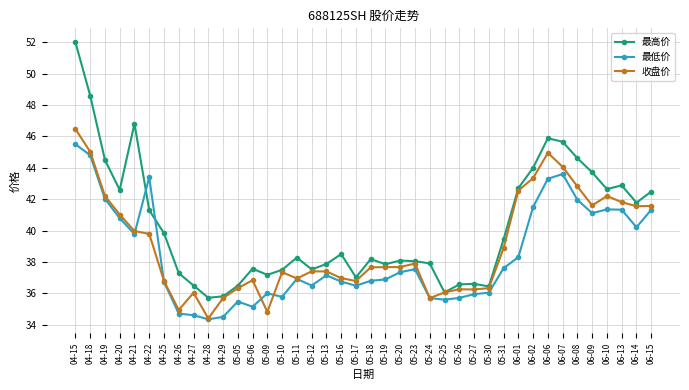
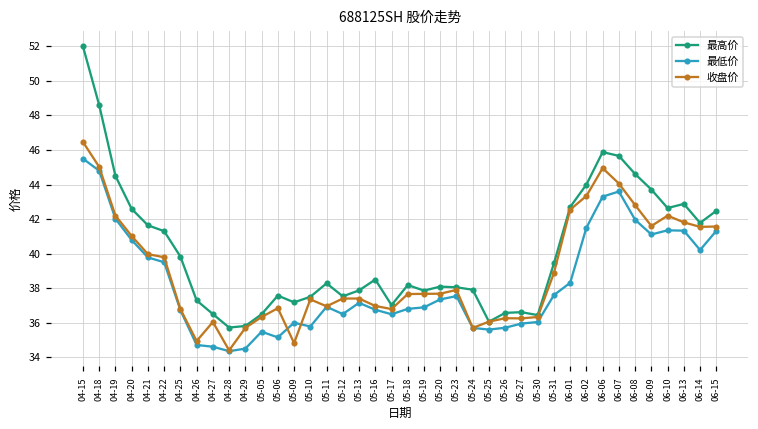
最高价, 04-21: 46.8 -> 41.6
最低价, 04-22: 43.4 -> 39.5
